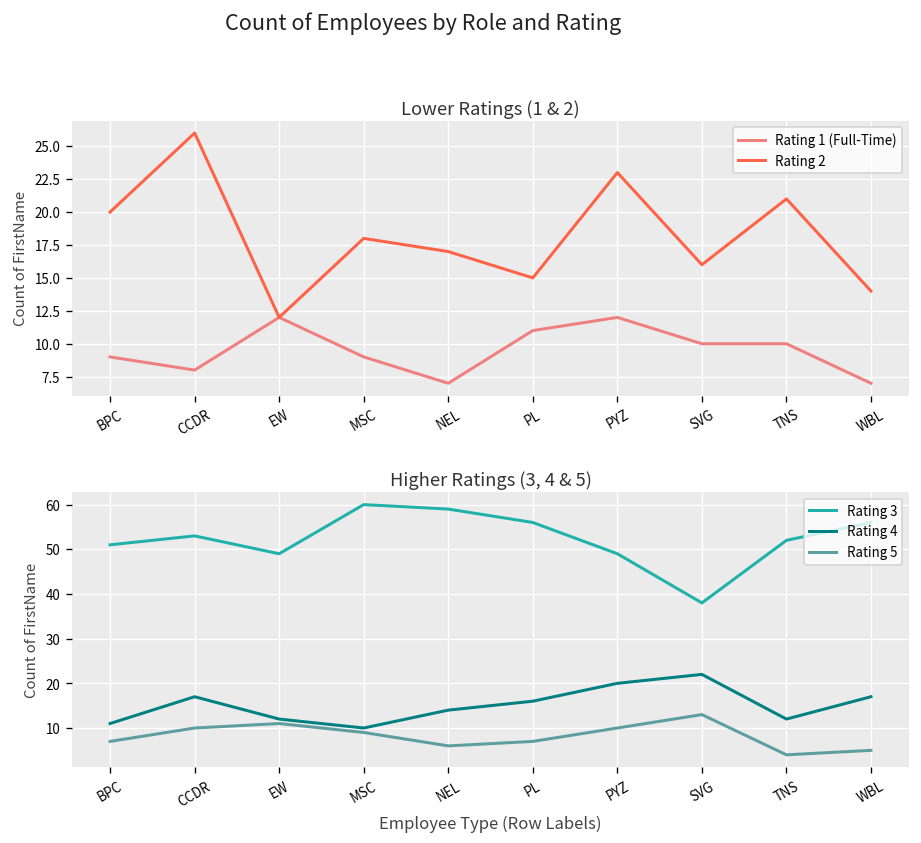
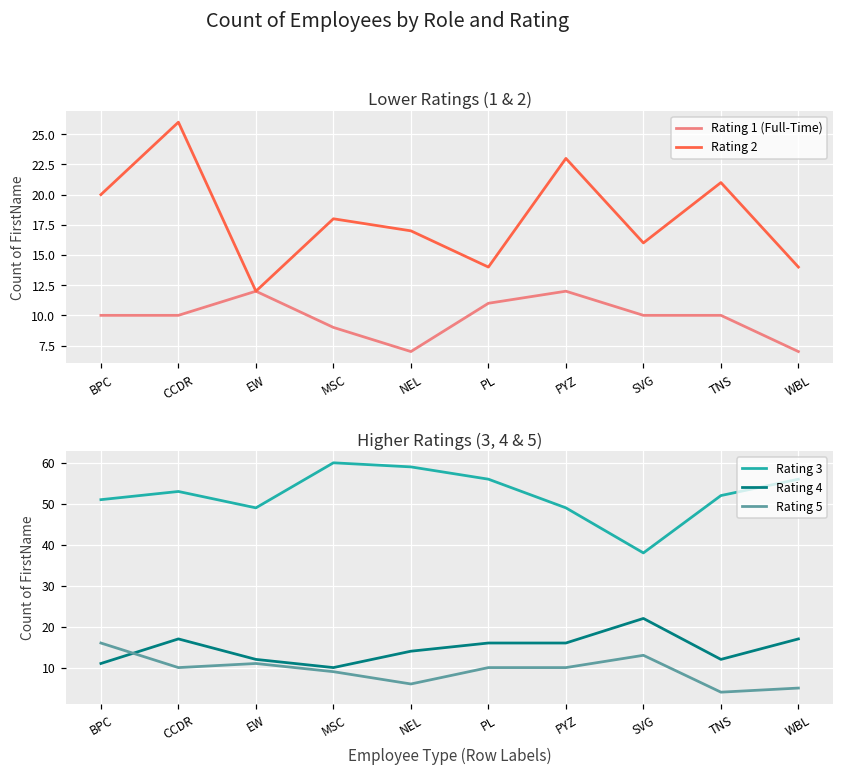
Lower Ratings (1 & 2), Rating 1 (Full-Time), BPC: 9 -> 10
Lower Ratings (1 & 2), Rating 1 (Full-Time), CCDR: 8 -> 10
Lower Ratings (1 & 2), Rating 2, PL: 15 -> 14
Higher Ratings (3, 4 & 5), Rating 5, BPC: 7 -> 16
Higher Ratings (3, 4 & 5), Rating 5, PL: 7 -> 10
Higher Ratings (3, 4 & 5), Rating 4, PYZ: 20 -> 16
